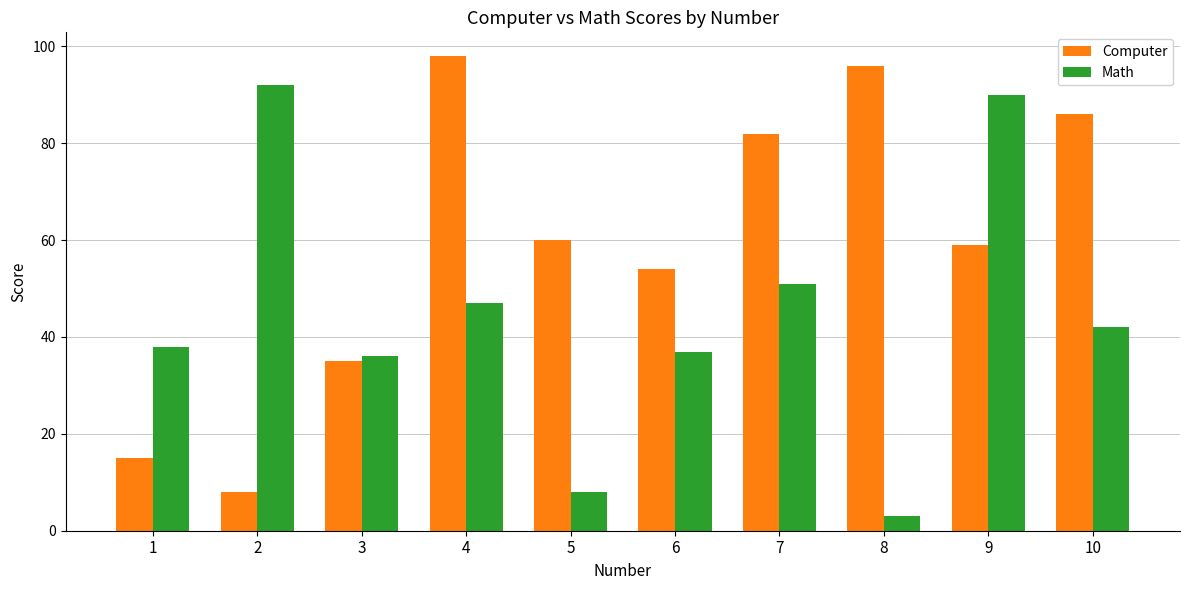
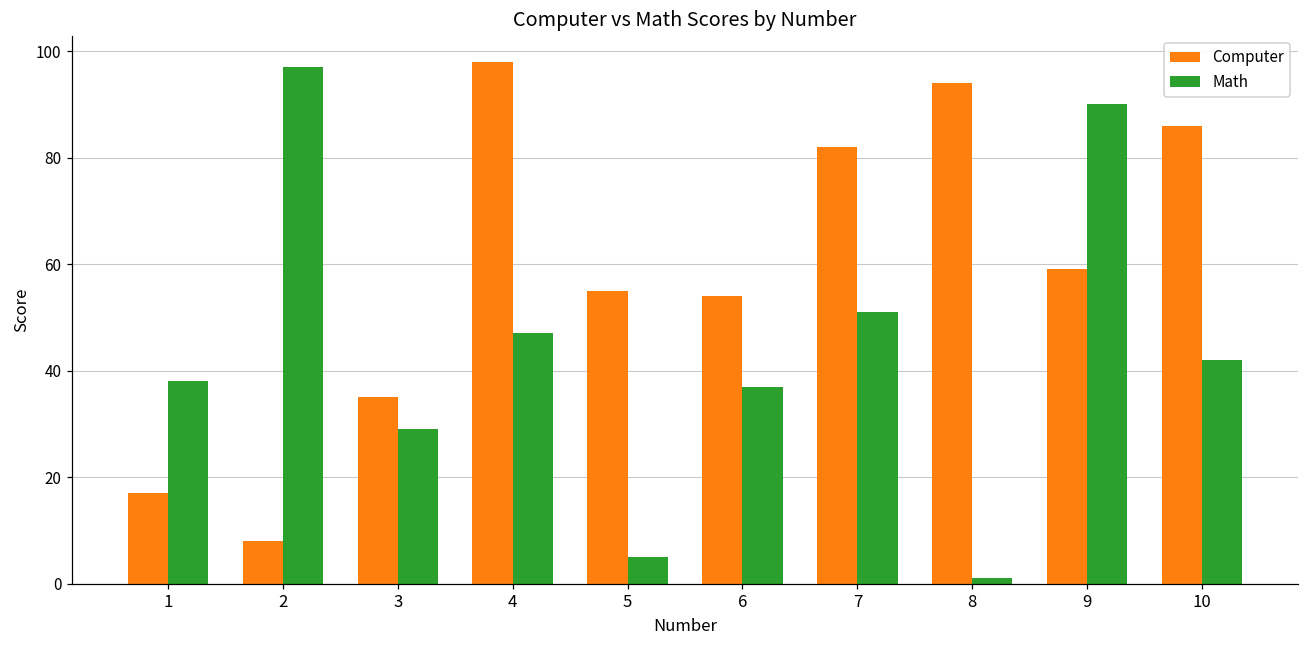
Computer, 1: 15 -> 17
Math, 2: 92 -> 97
Math, 3: 36 -> 29
Computer, 5: 60 -> 55
Math, 5: 8 -> 5
Computer, 8: 96 -> 94
Math, 8: 3 -> 1
